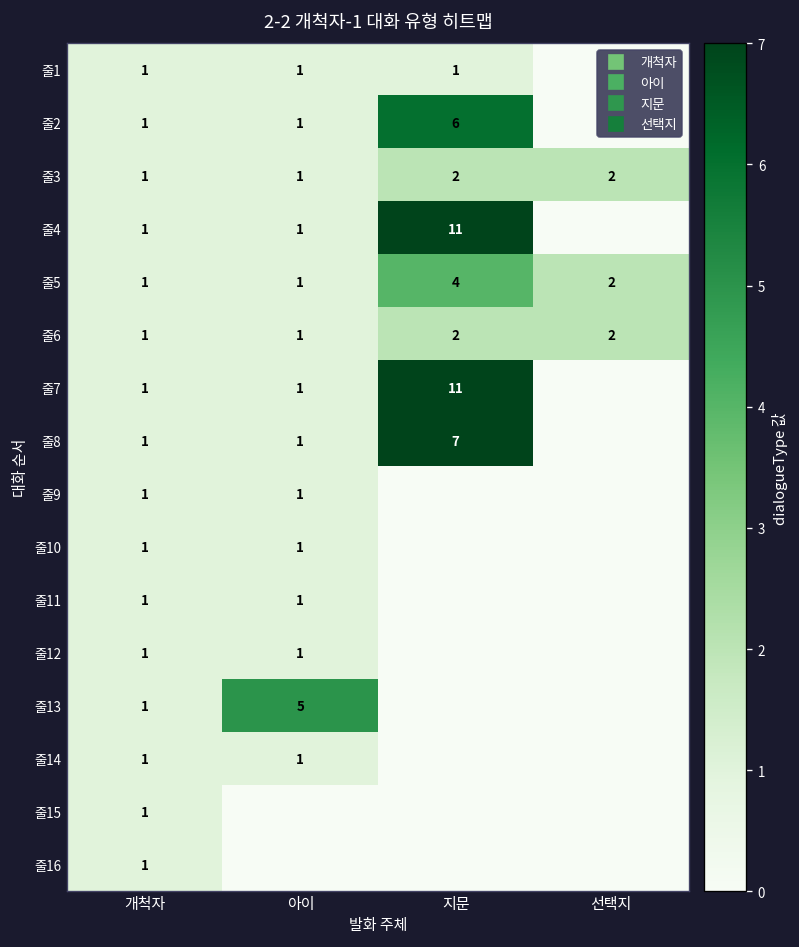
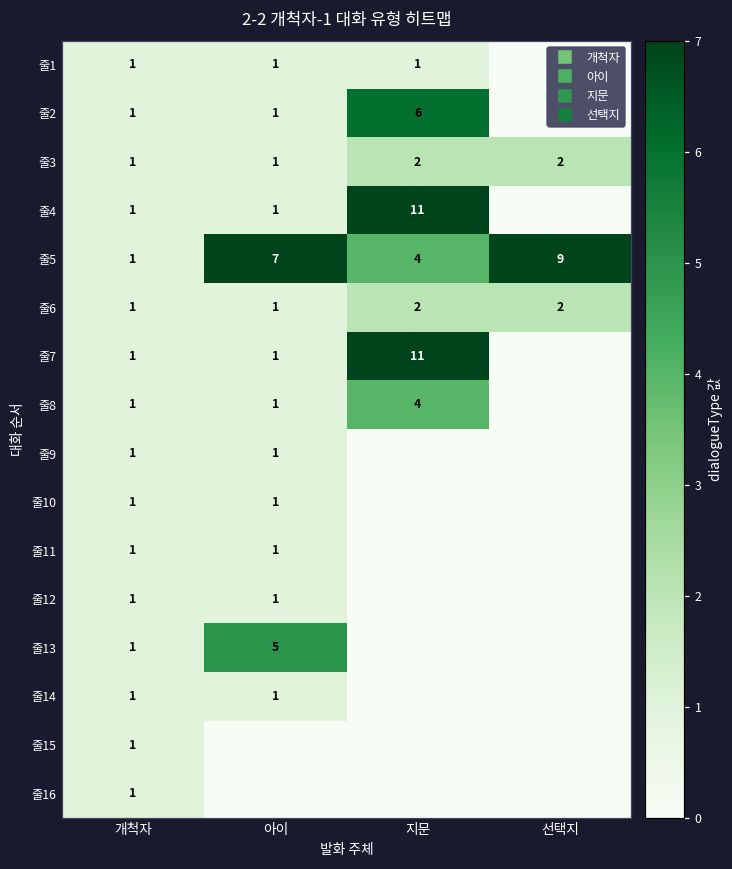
줄5, 아이: 1 -> 7
줄5, 선택지: 2 -> 9
줄8, 지문: 7 -> 4
